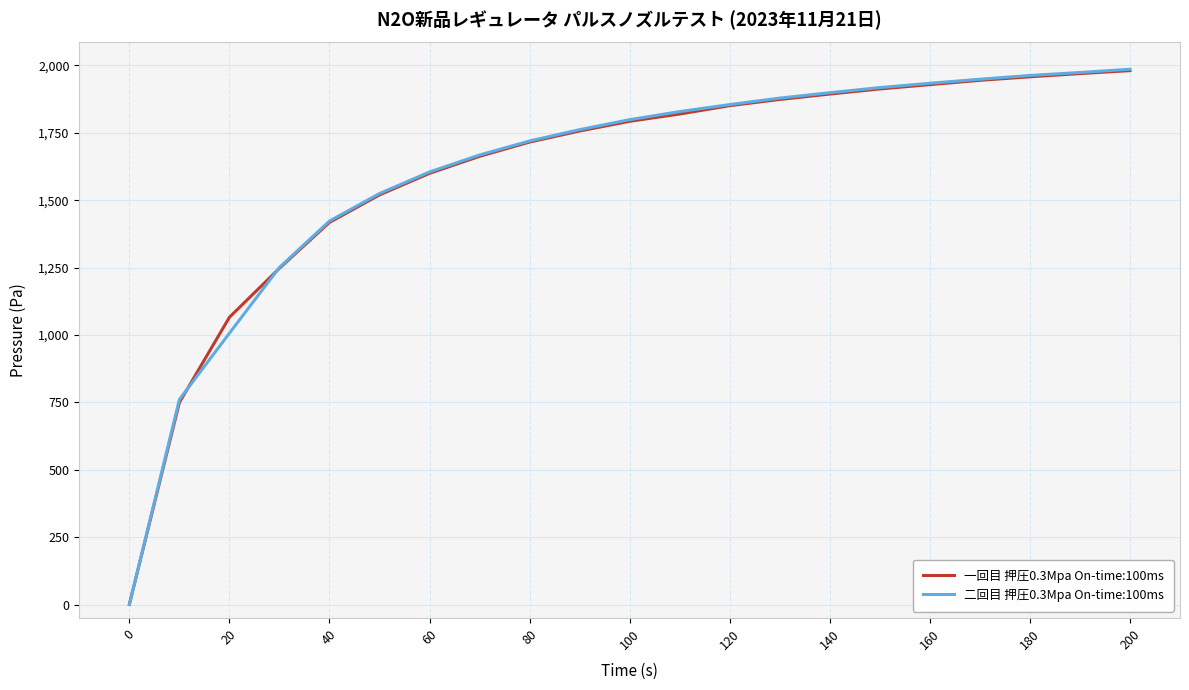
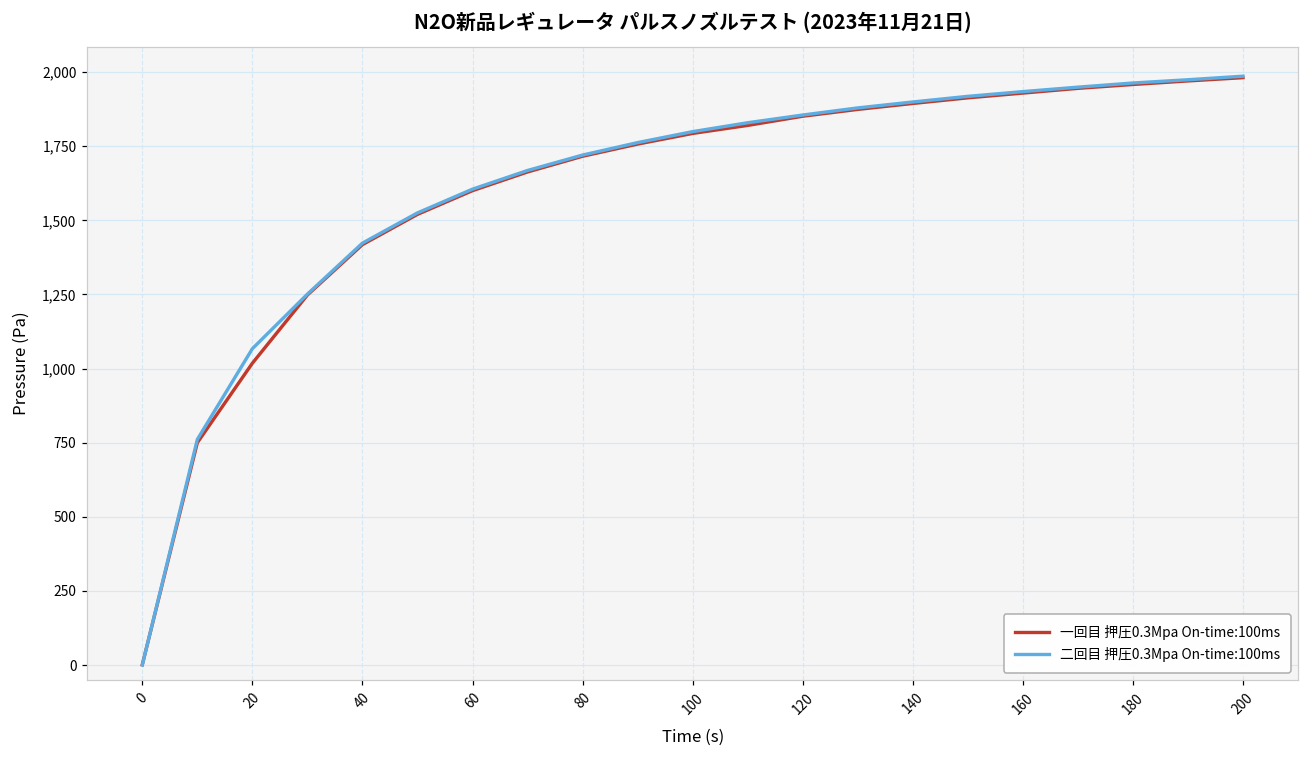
一回目 押圧0.3Mpa On-time:100ms, 20: 1,070 -> 1,020
二回目 押圧0.3Mpa On-time:100ms, 20: 1,010 -> 1,070
